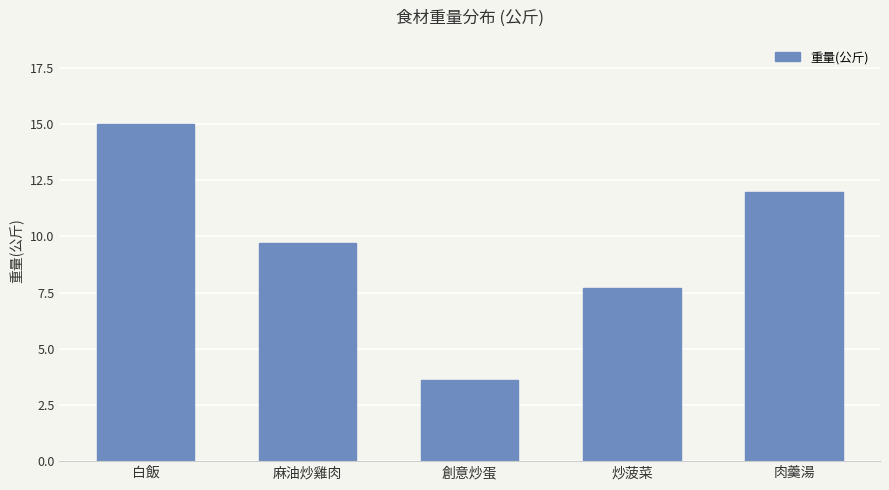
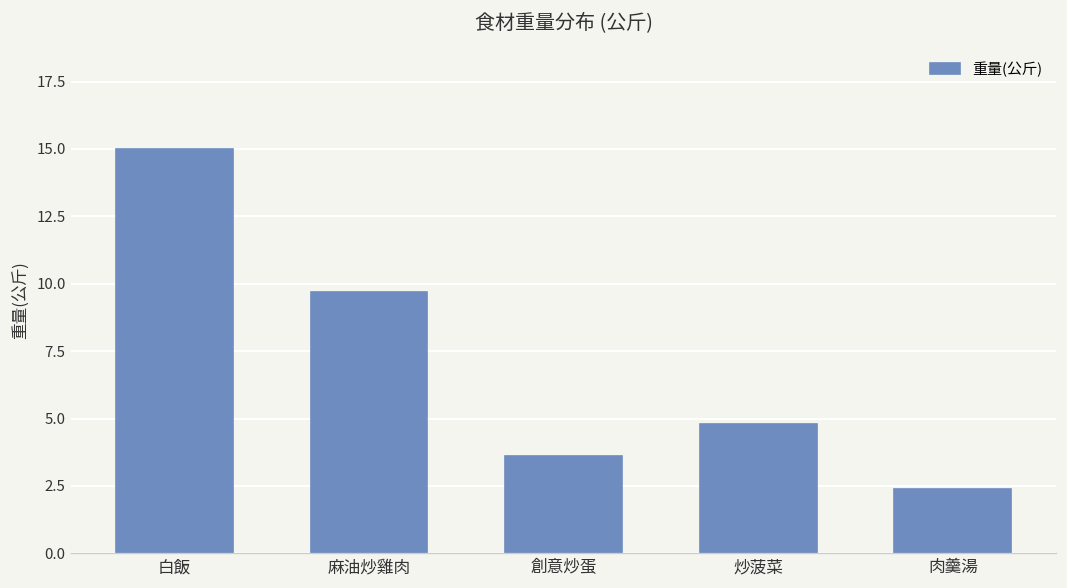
炒菠菜: 7.7 -> 4.8
肉羹湯: 12.0 -> 2.4
